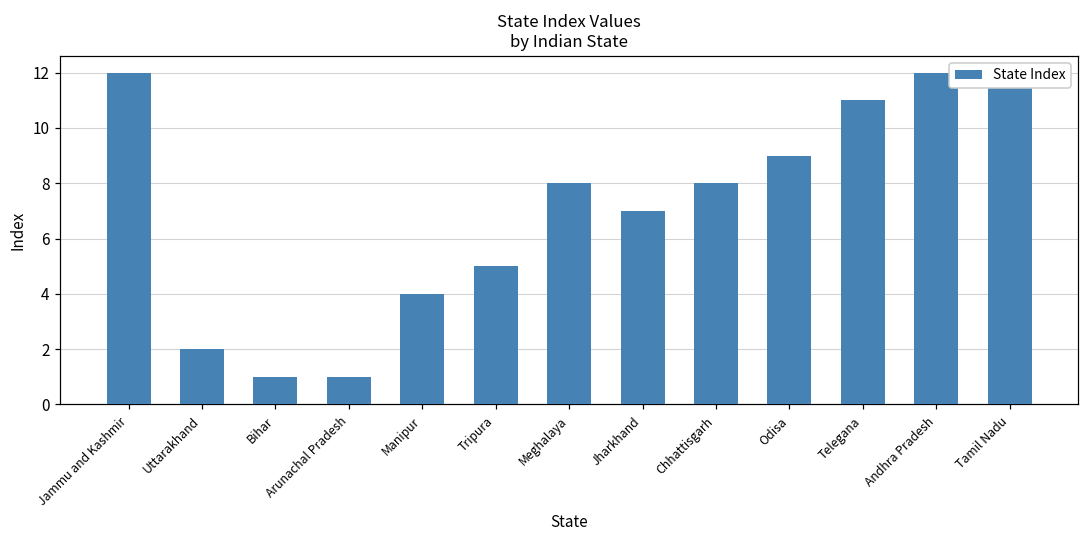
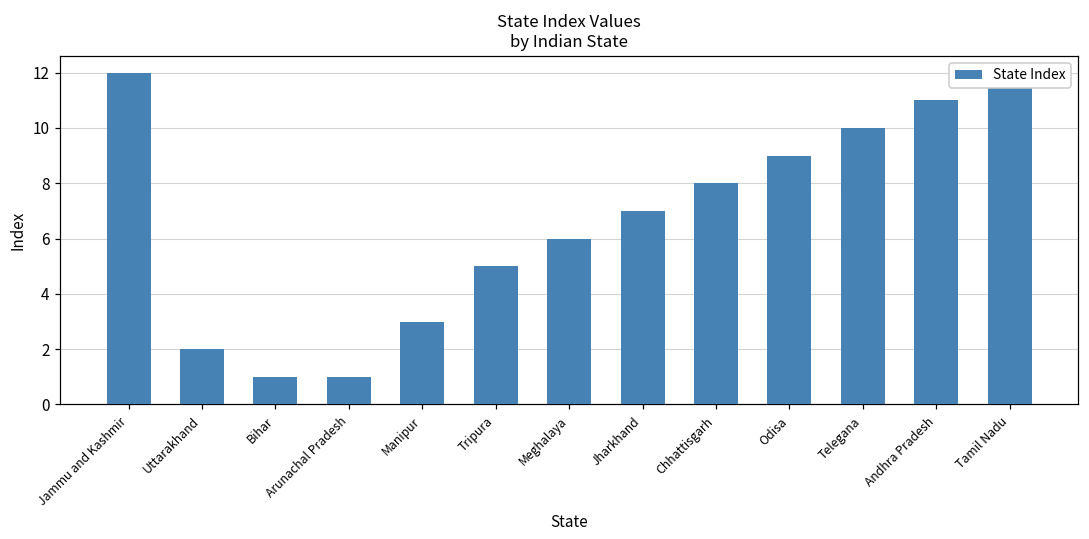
Manipur: 4 -> 3
Meghalaya: 8 -> 6
Telegana: 11 -> 10
Andhra Pradesh: 12 -> 11
